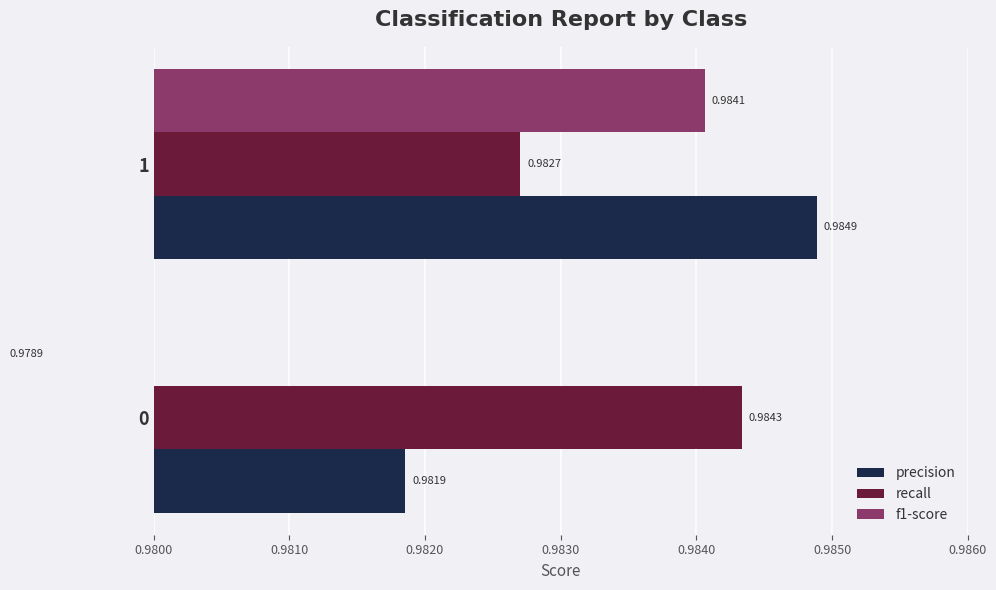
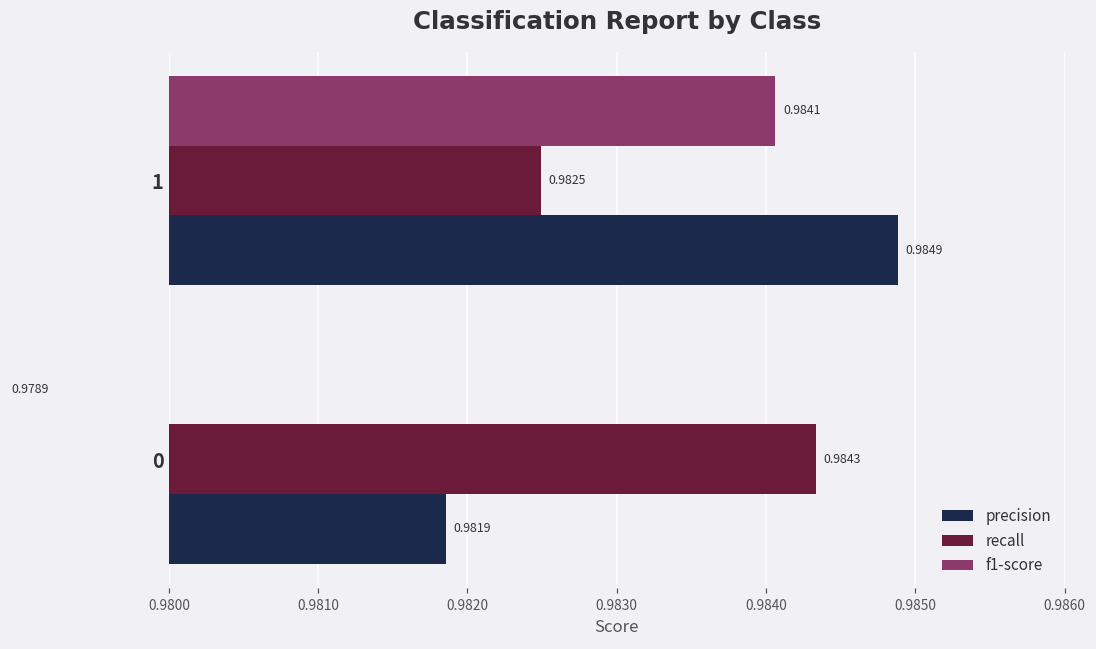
recall, 1: 0.9827 -> 0.9825
